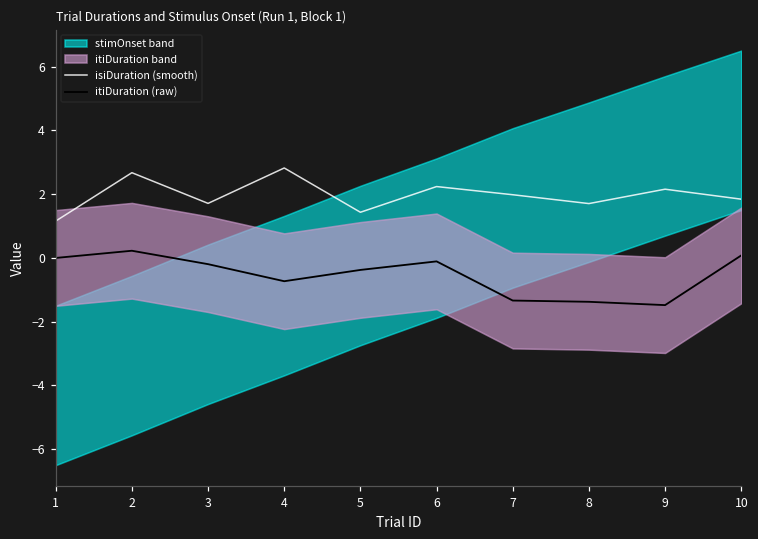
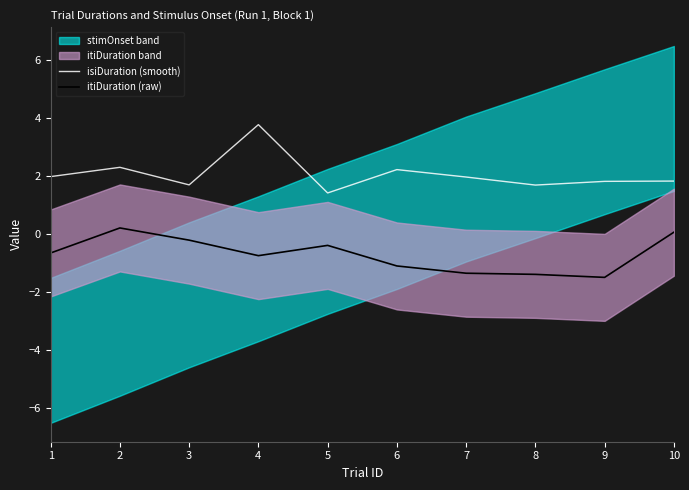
isiDuration (smooth), 1: 1.2 -> 2.0
itiDuration (raw), 1: 0.0 -> -0.6
isiDuration (smooth), 2: 2.7 -> 2.3
isiDuration (smooth), 4: 2.8 -> 3.8
itiDuration (raw), 6: -0.1 -> -1.1
isiDuration (smooth), 9: 2.2 -> 1.8
